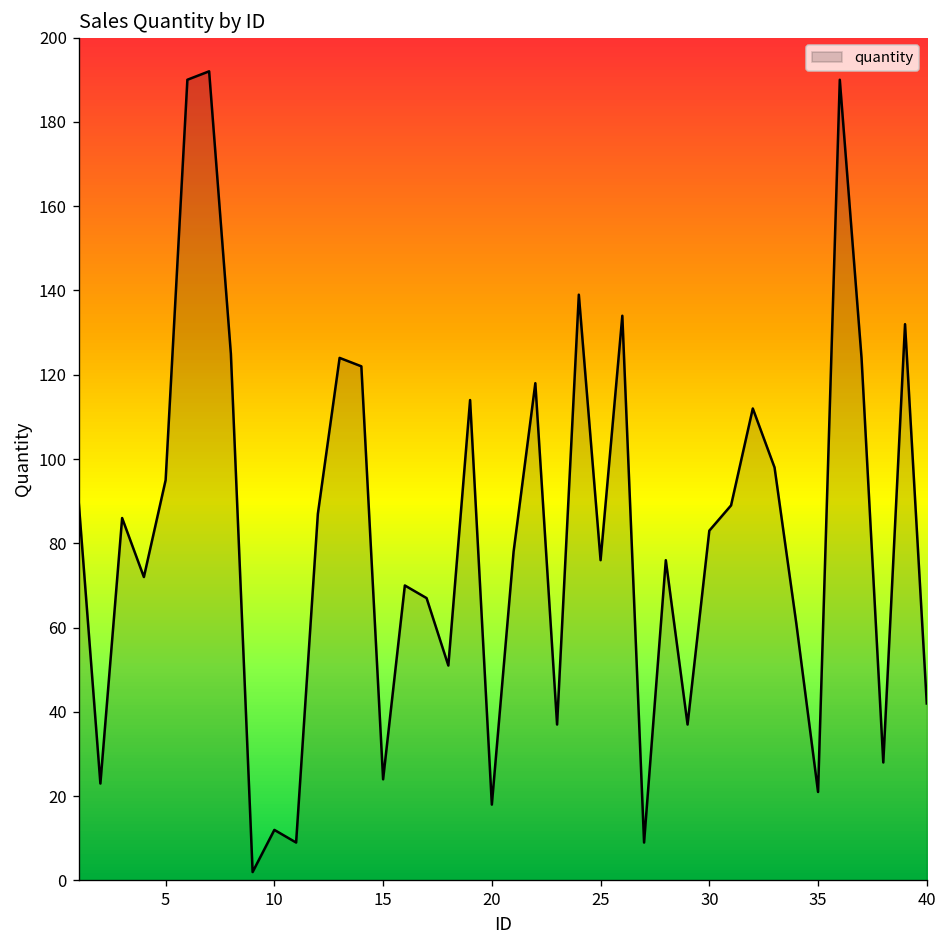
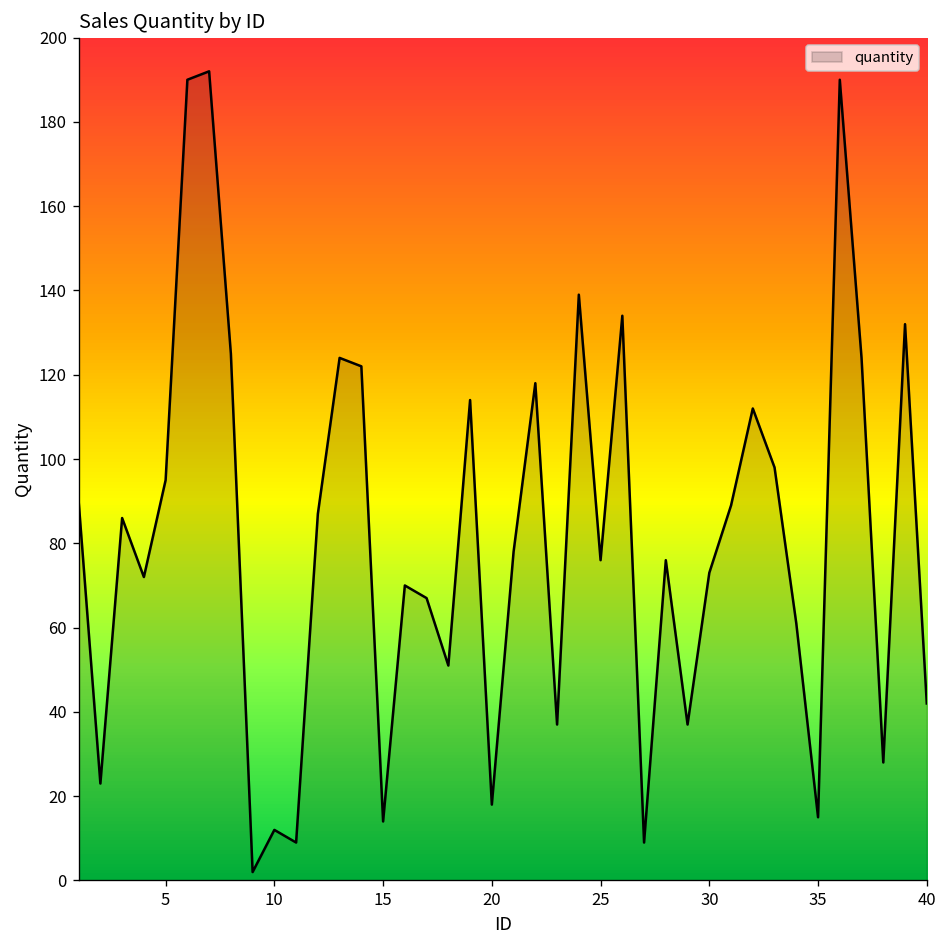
15: 24 -> 14
30: 83 -> 73
35: 21 -> 15
